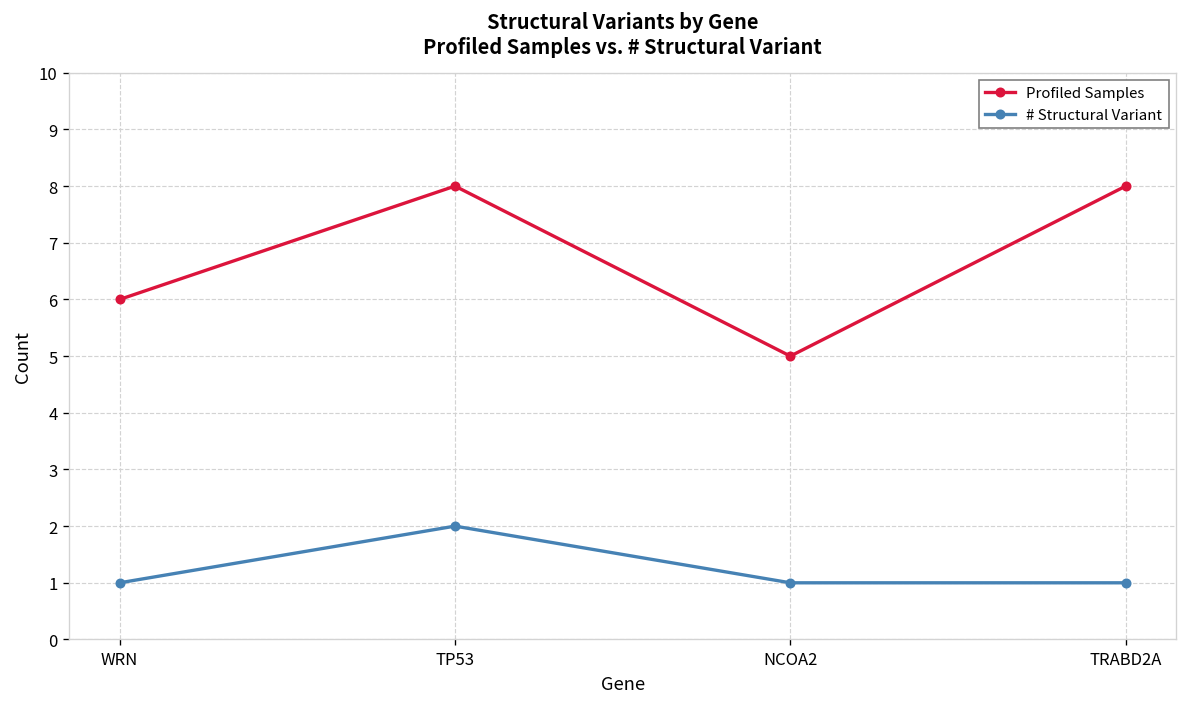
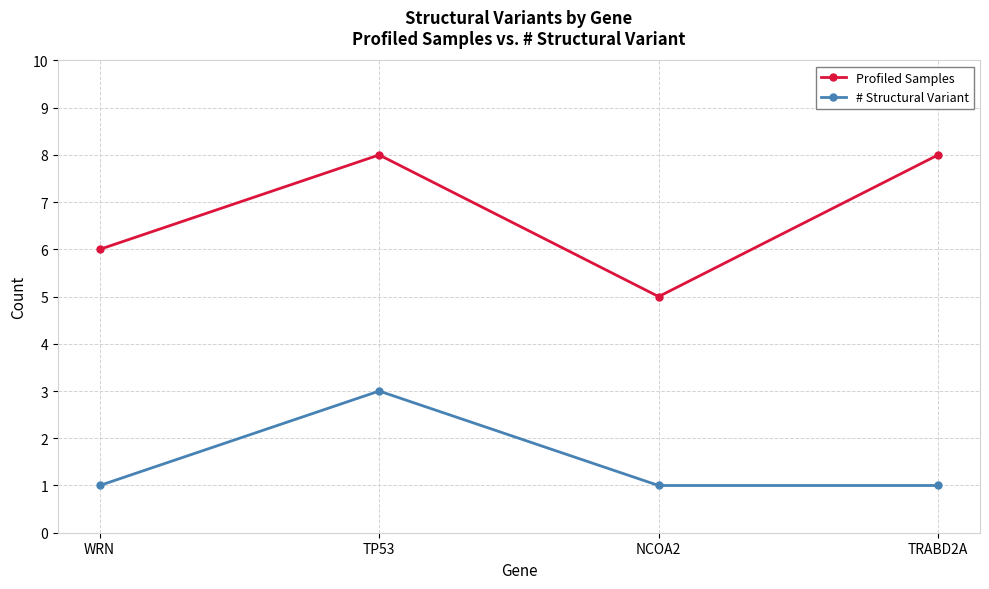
# Structural Variant, TP53: 2 -> 3
